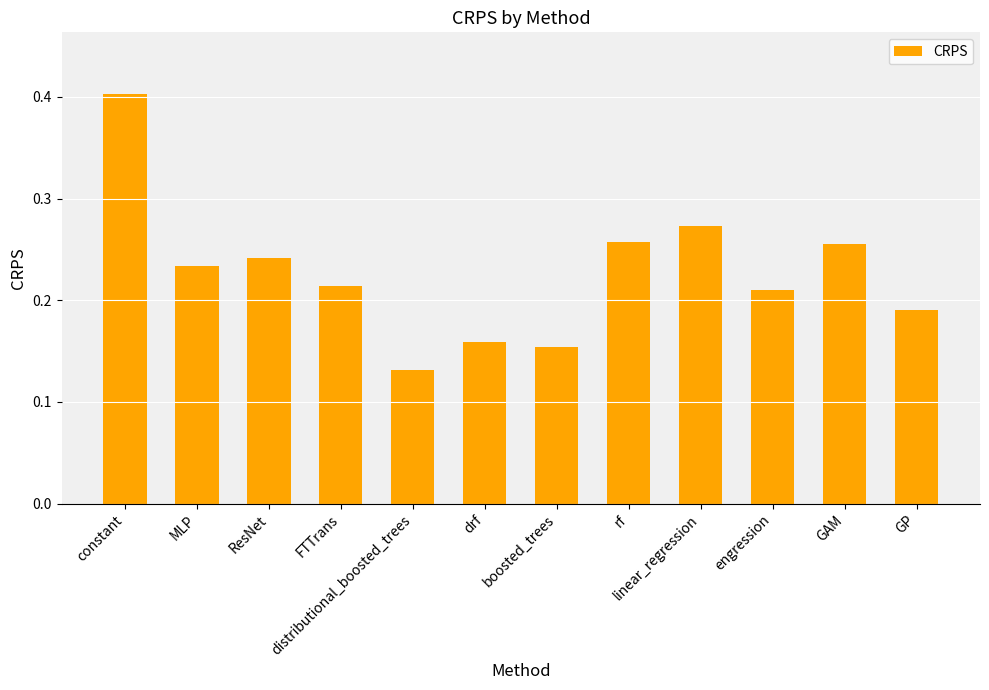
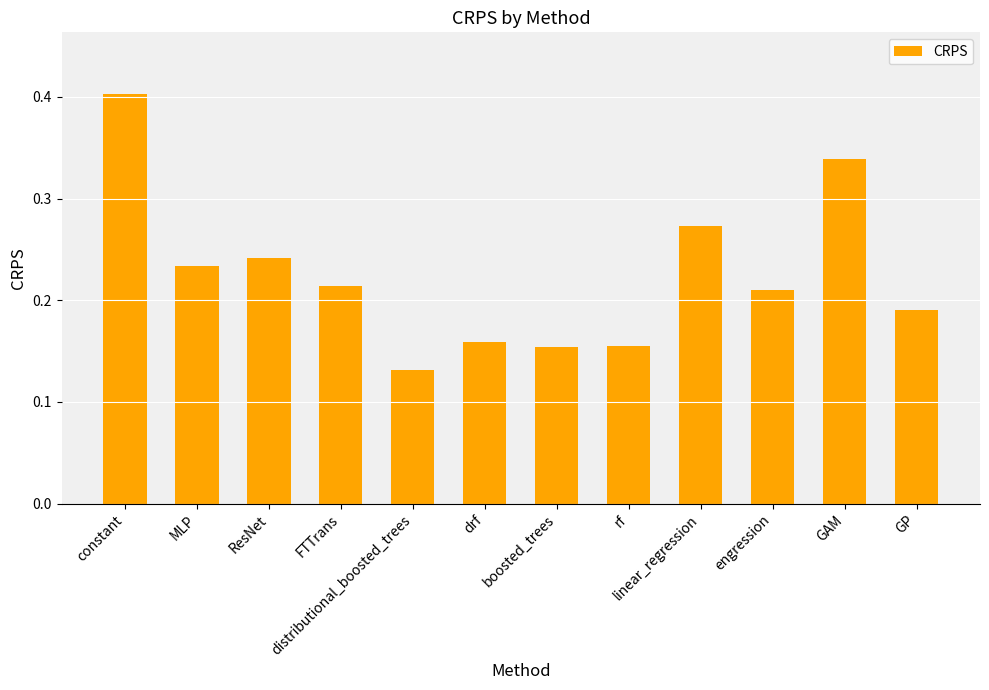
rf: 0.257 -> 0.155
GAM: 0.256 -> 0.339
